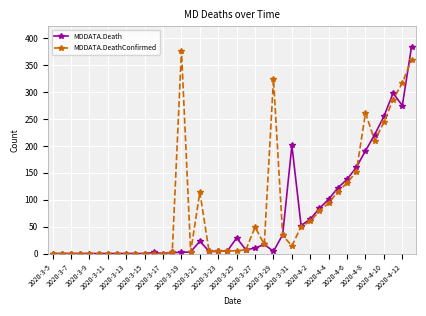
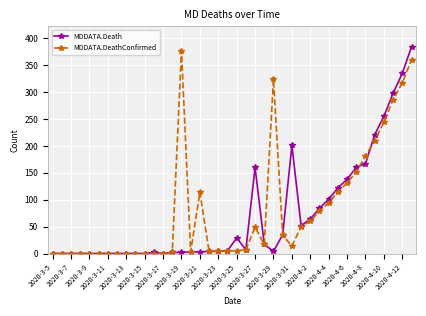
MDDATA.Death, 2020-3-21: 20 -> 0
MDDATA.Death, 2020-3-27: 10 -> 160
MDDATA.Death, 2020-4-8: 190 -> 170
MDDATA.DeathConfirmed, 2020-4-8: 260 -> 180
MDDATA.Death, 2020-4-12: 280 -> 340
